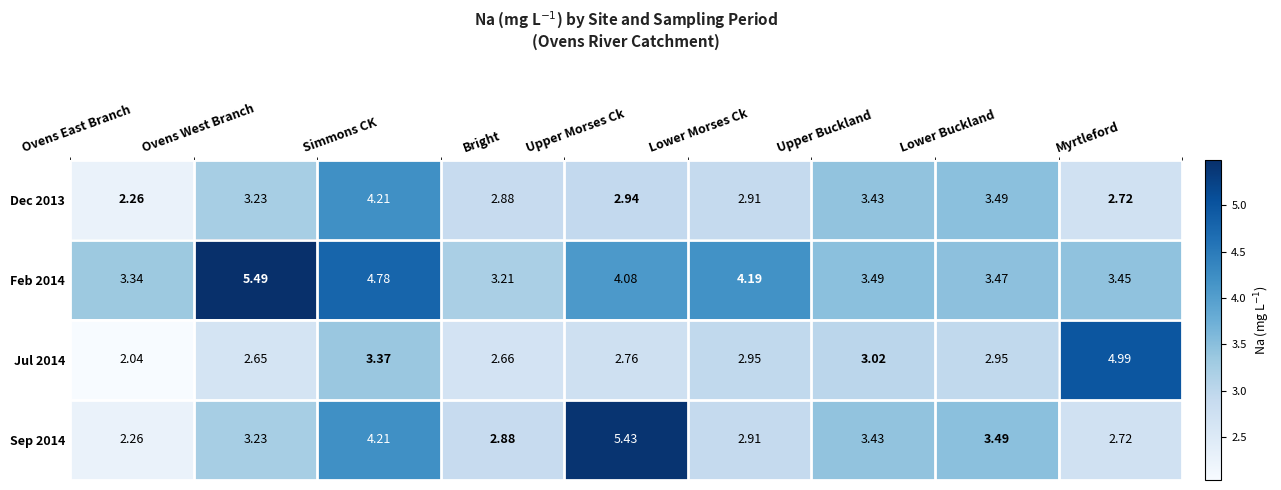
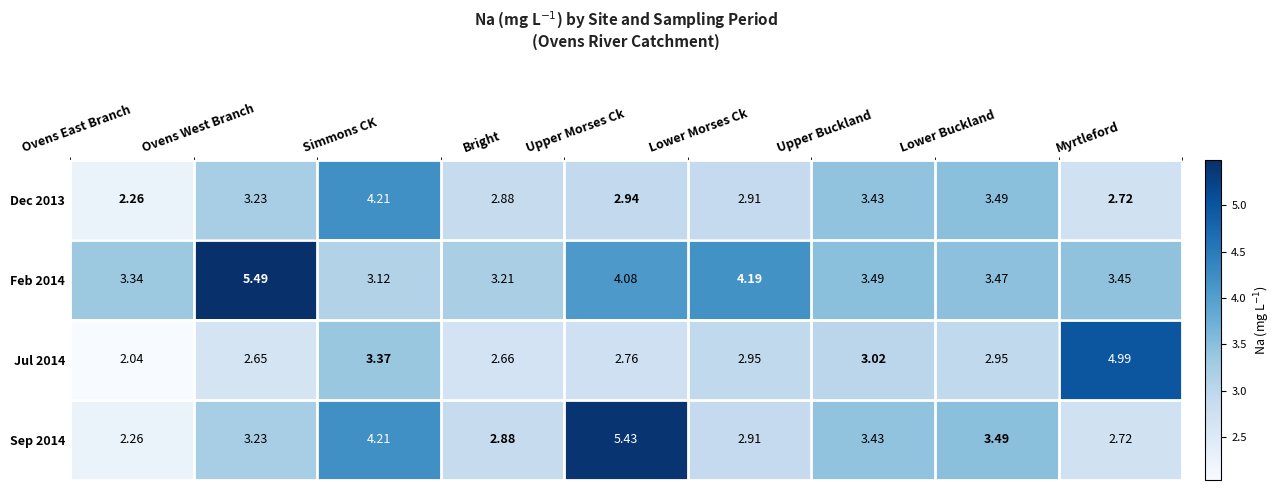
Feb 2014, Simmons CK: 4.78 -> 3.12
